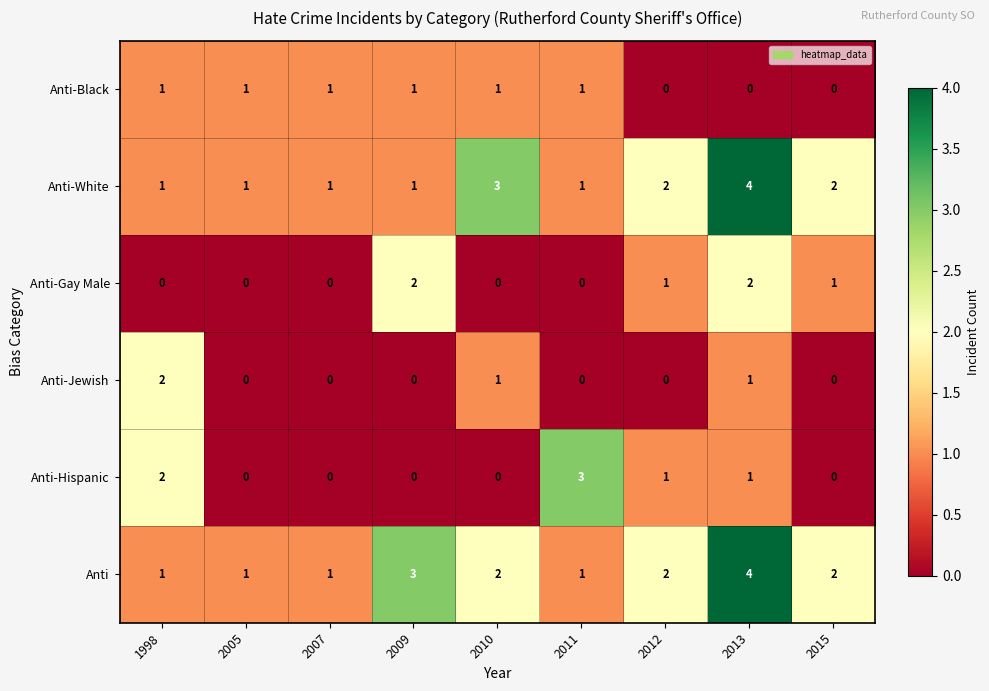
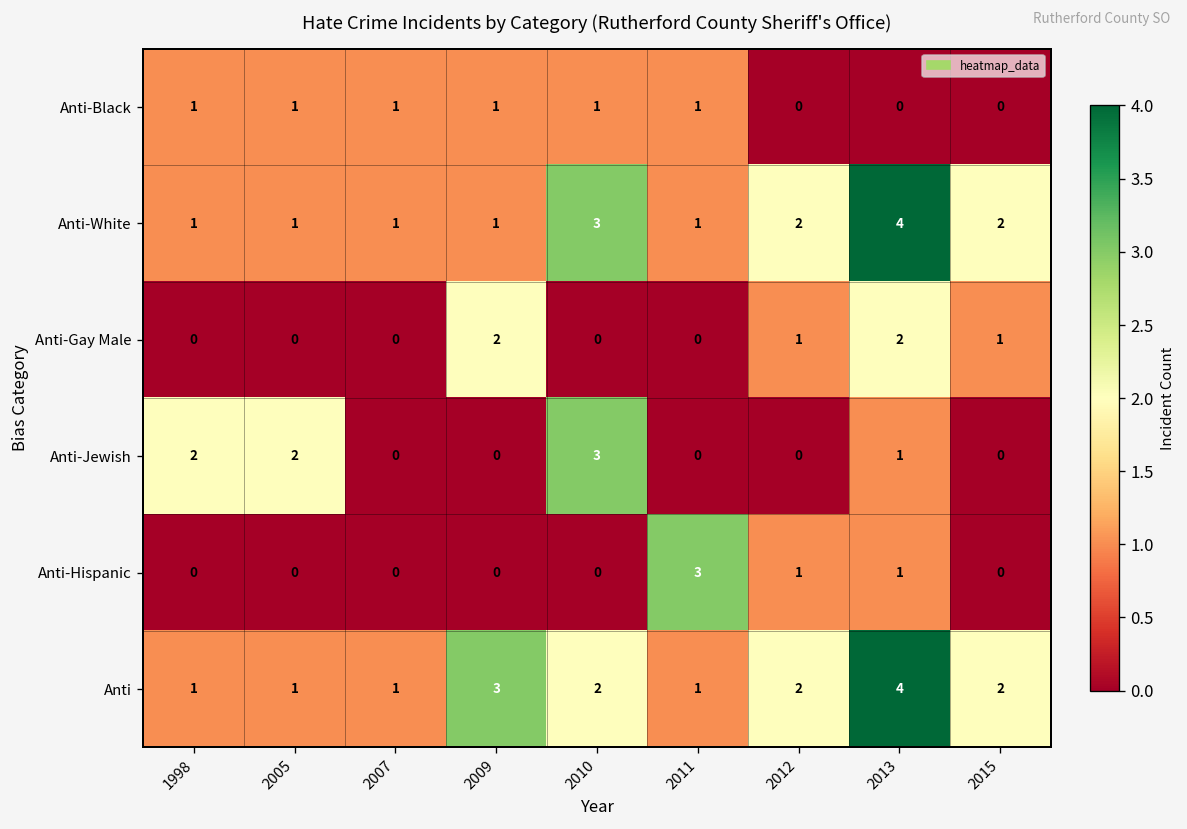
Anti-Jewish, 2005: 0 -> 2
Anti-Jewish, 2010: 1 -> 3
Anti-Hispanic, 1998: 2 -> 0
